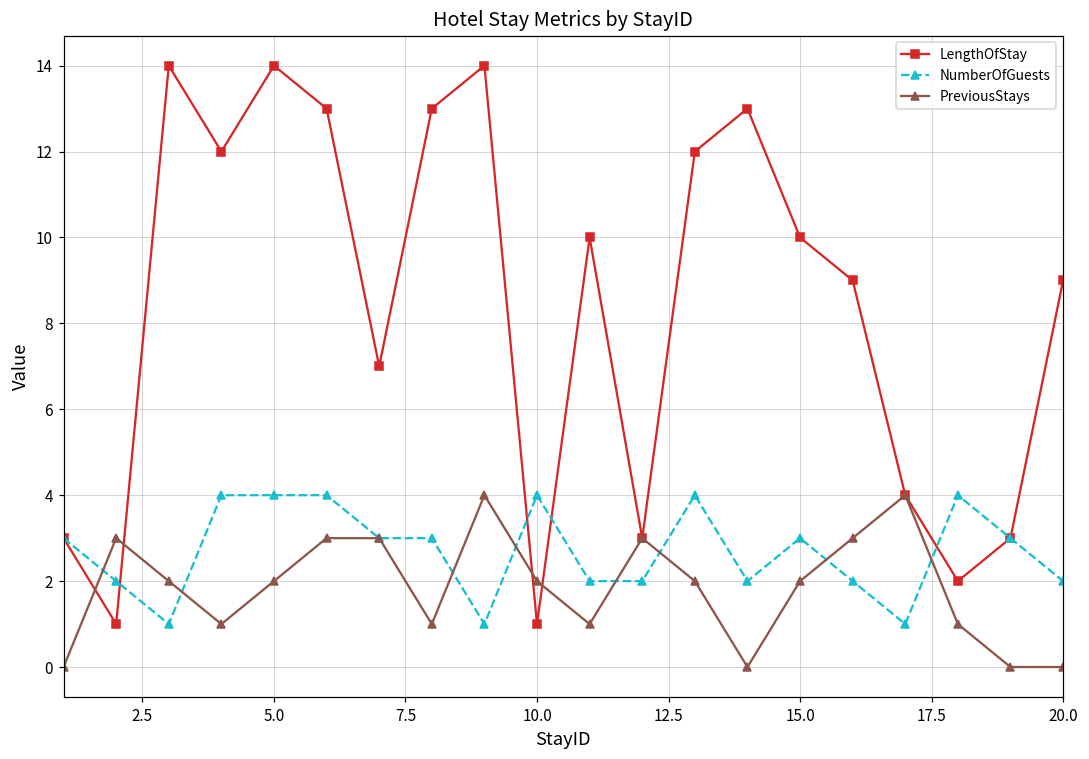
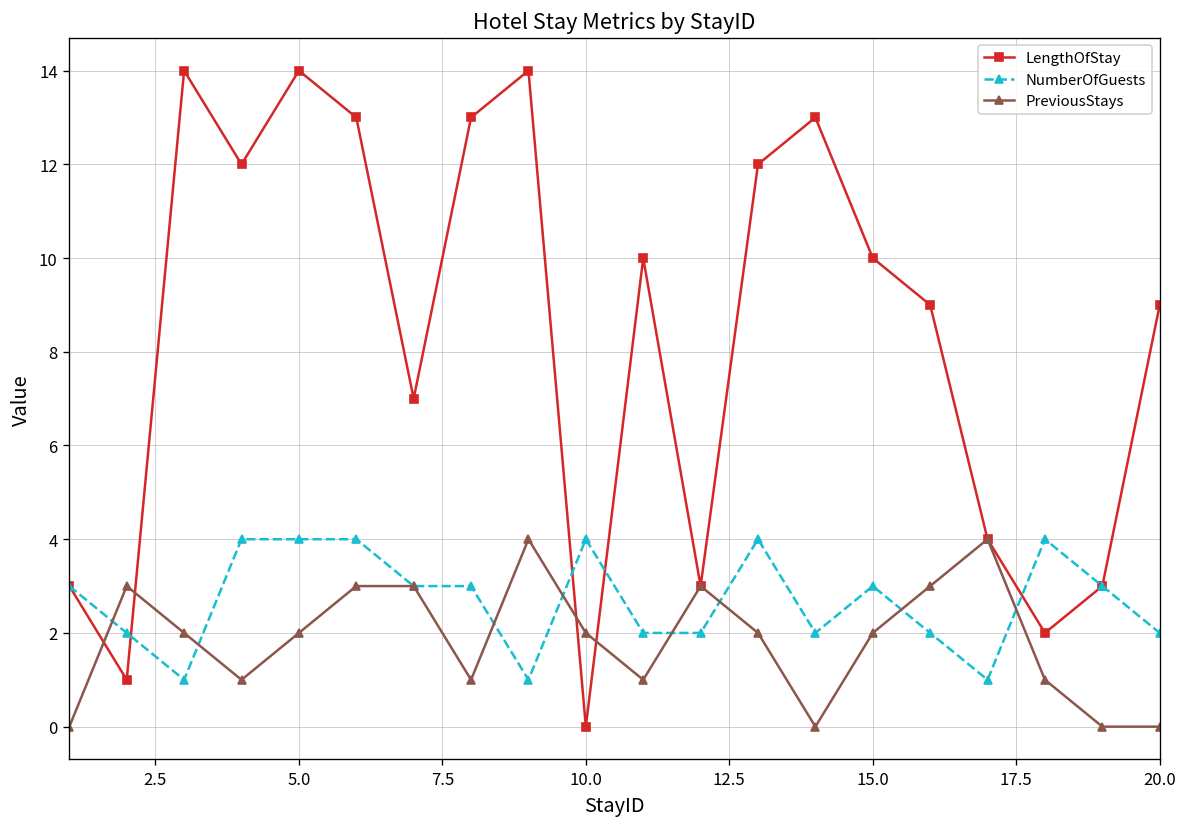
LengthOfStay, 10.0: 1 -> 0
